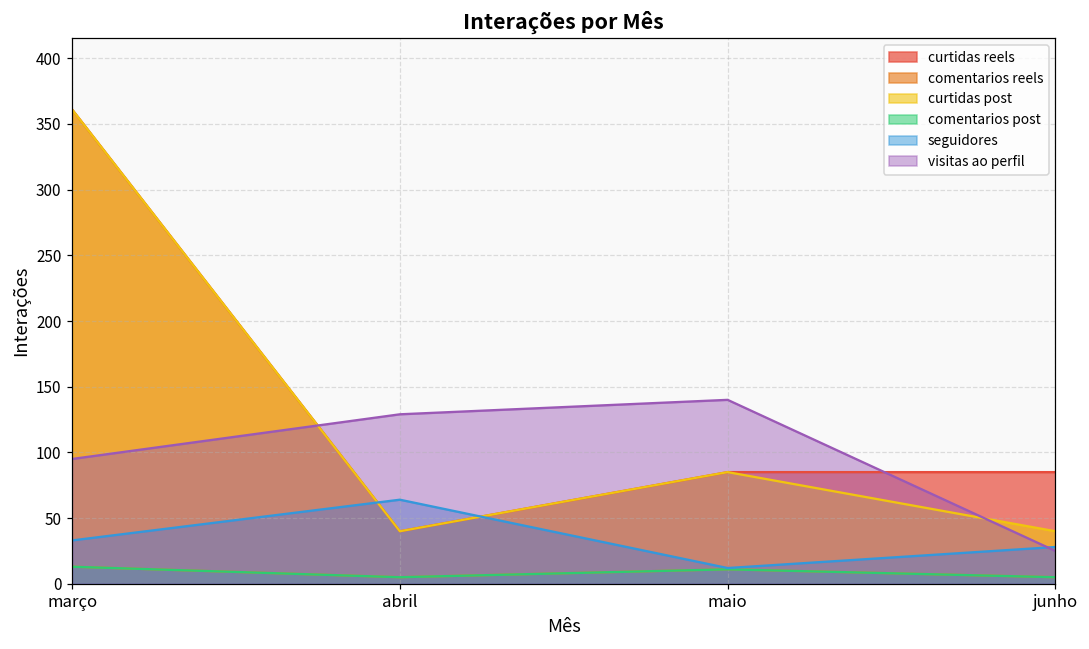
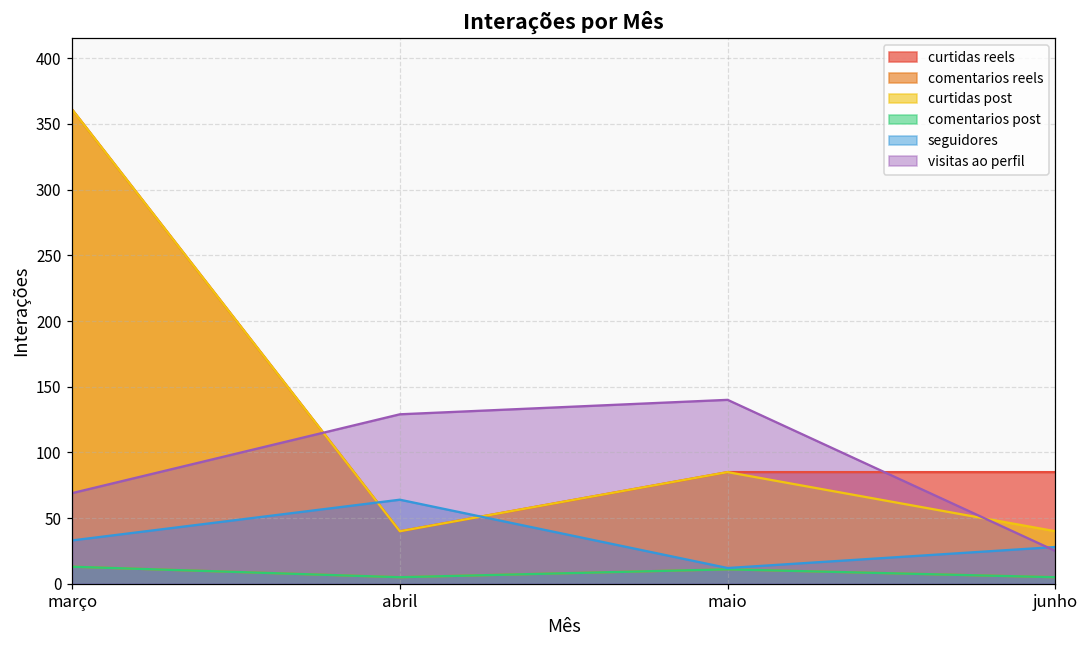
visitas ao perfil, março: 95 -> 69
